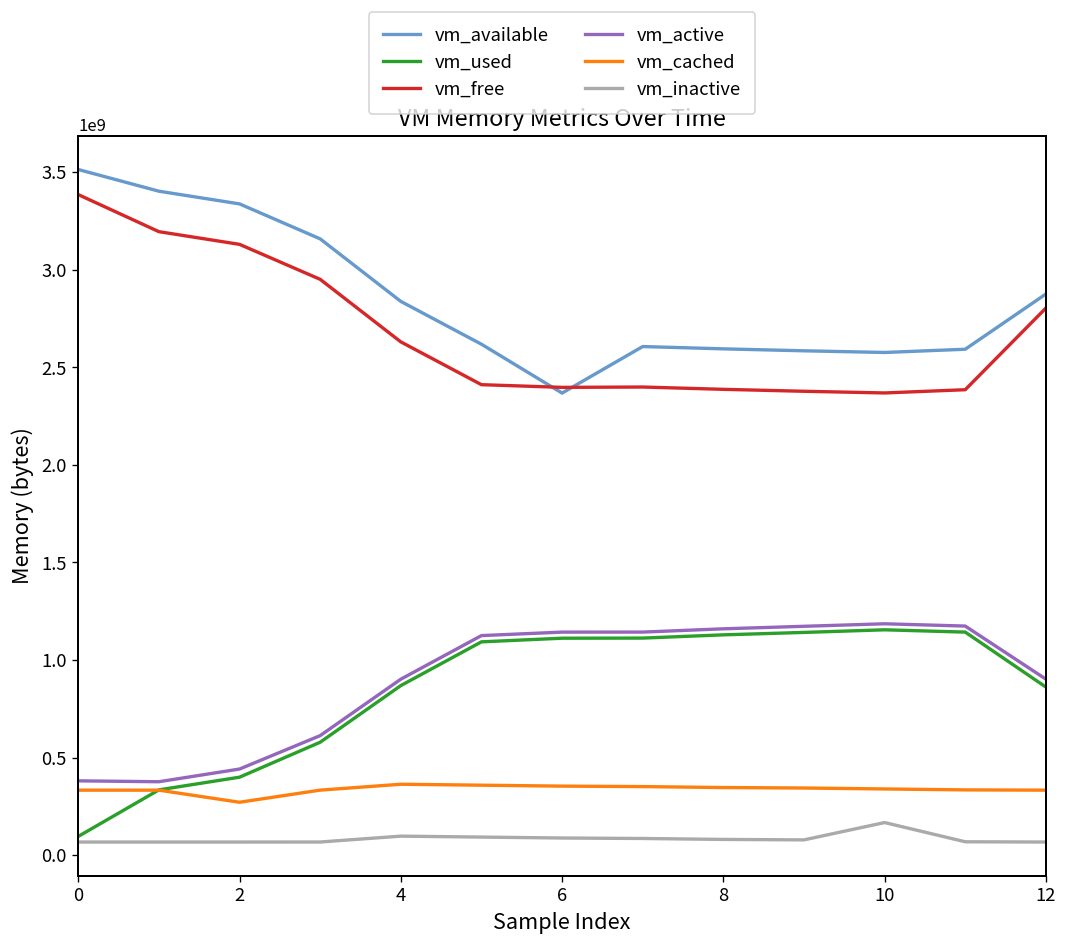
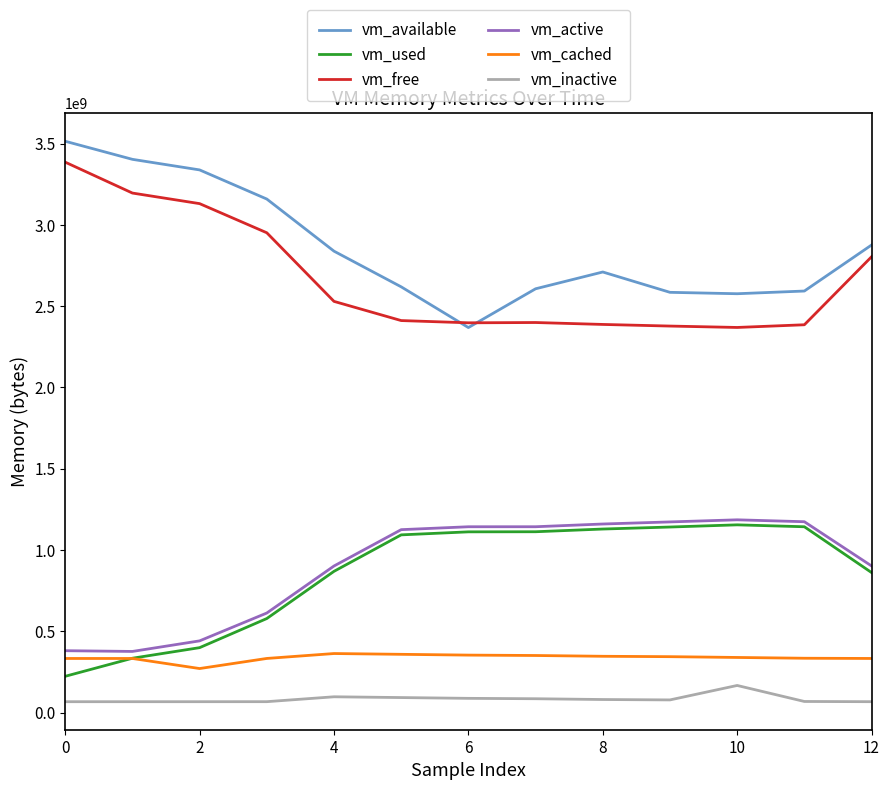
vm_used, 0: 100000000 -> 220000000
vm_free, 4: 2630000000 -> 2530000000
vm_available, 8: 2600000000 -> 2710000000
